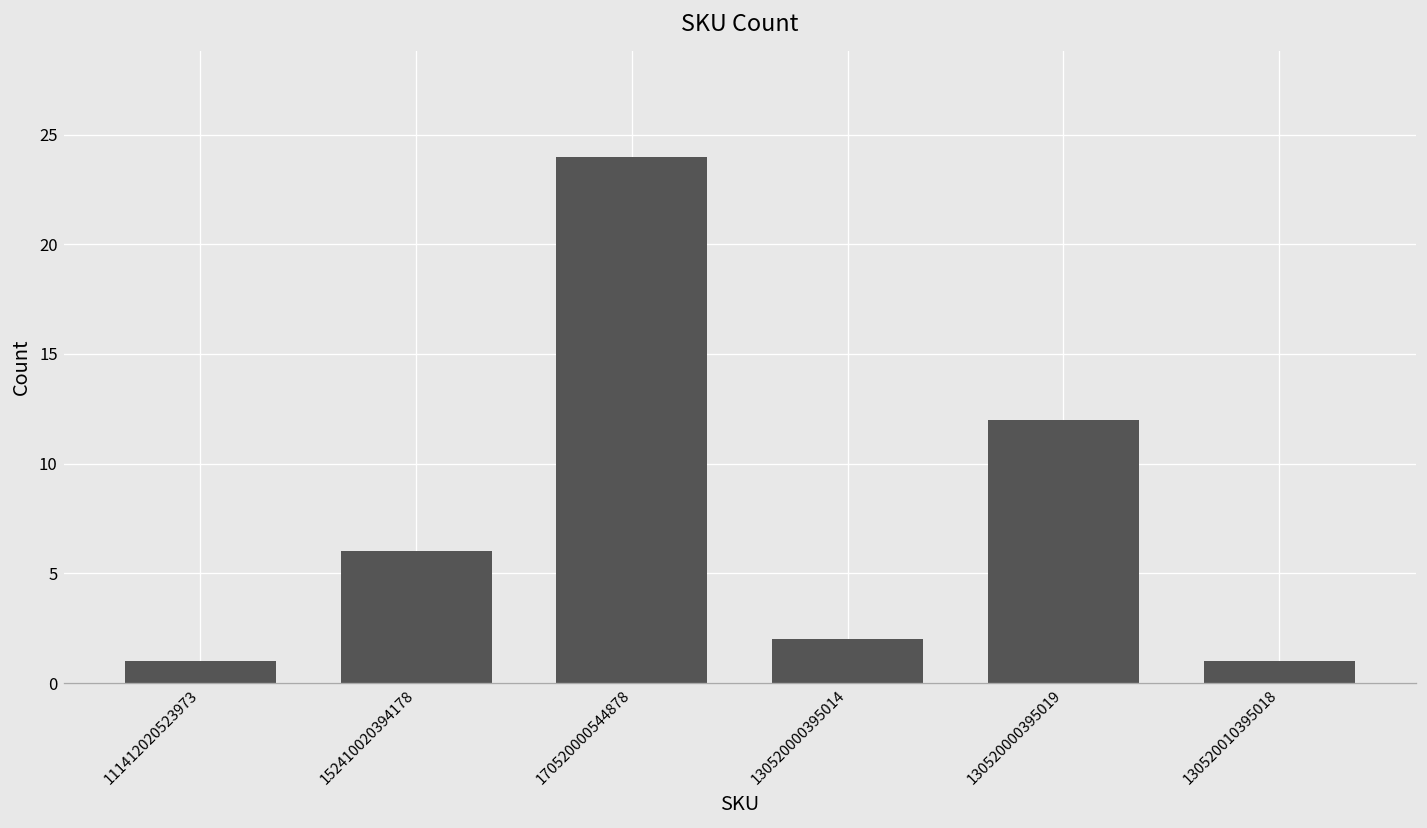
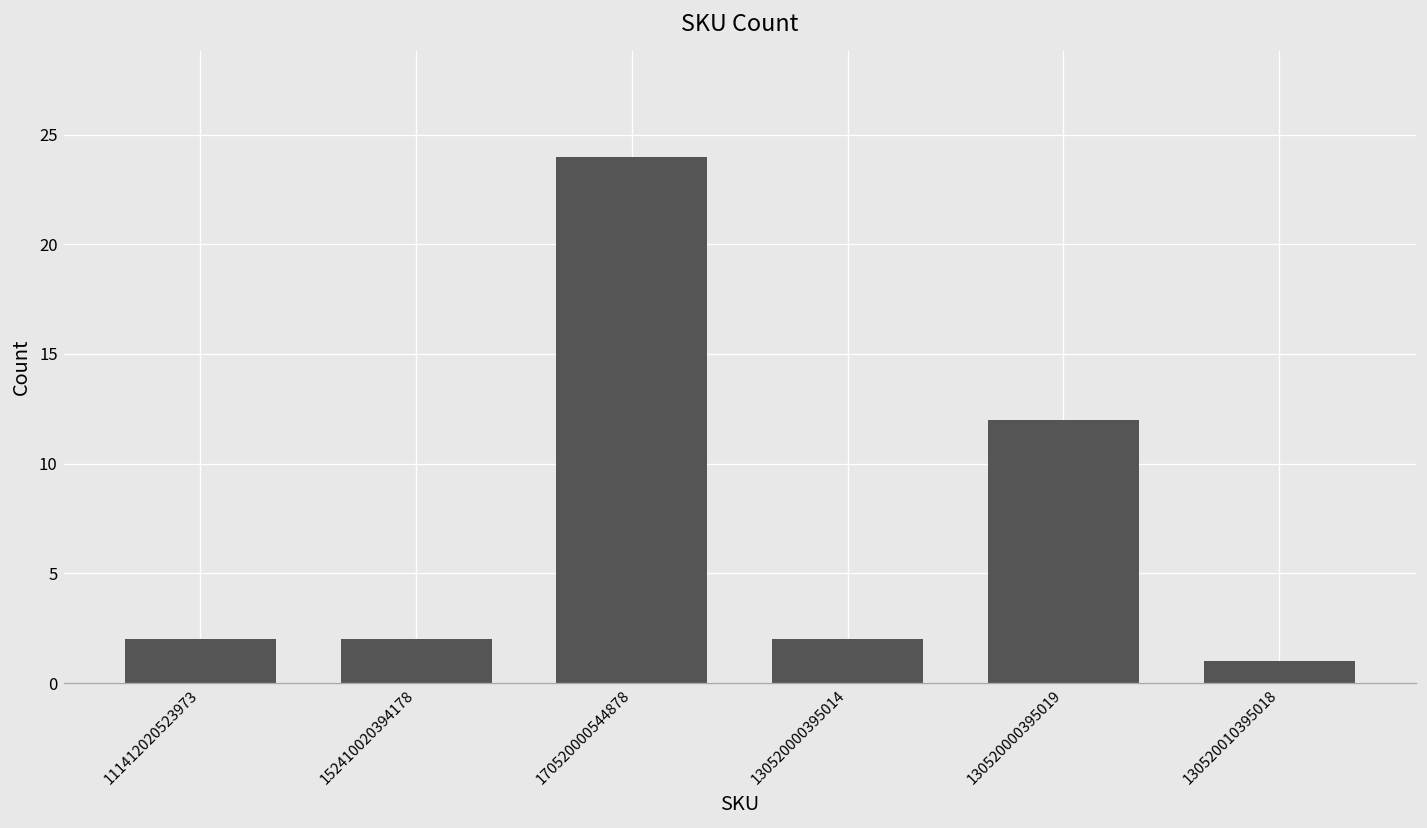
111412020523973: 1 -> 2
152410020394178: 6 -> 2
